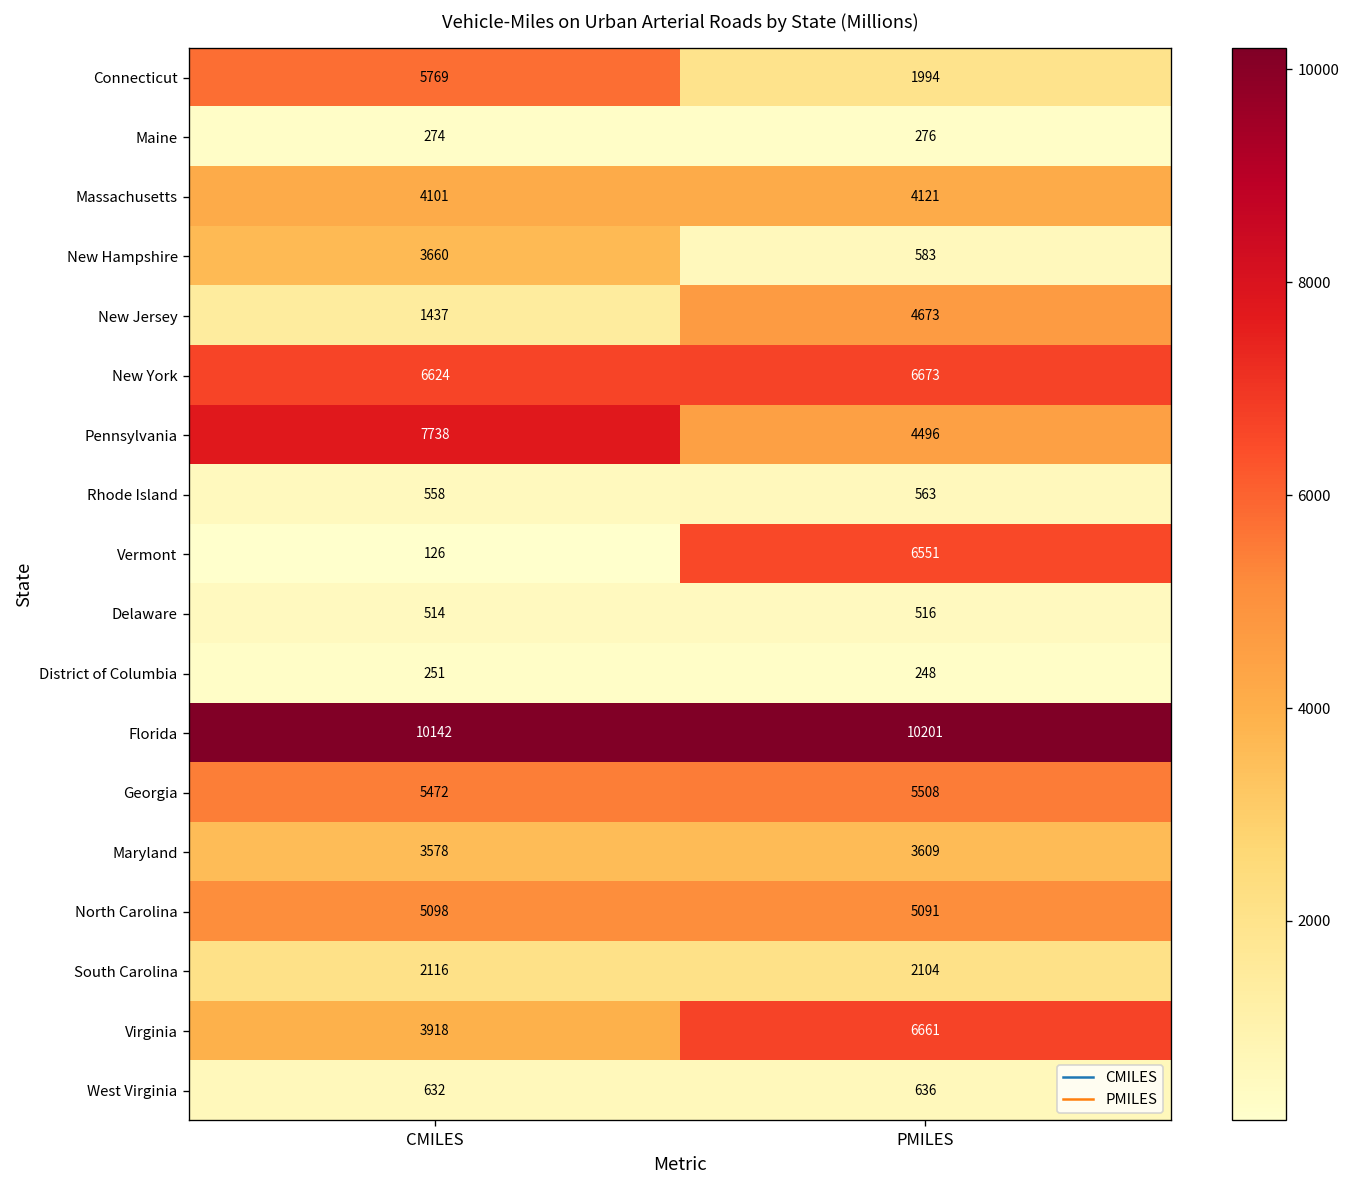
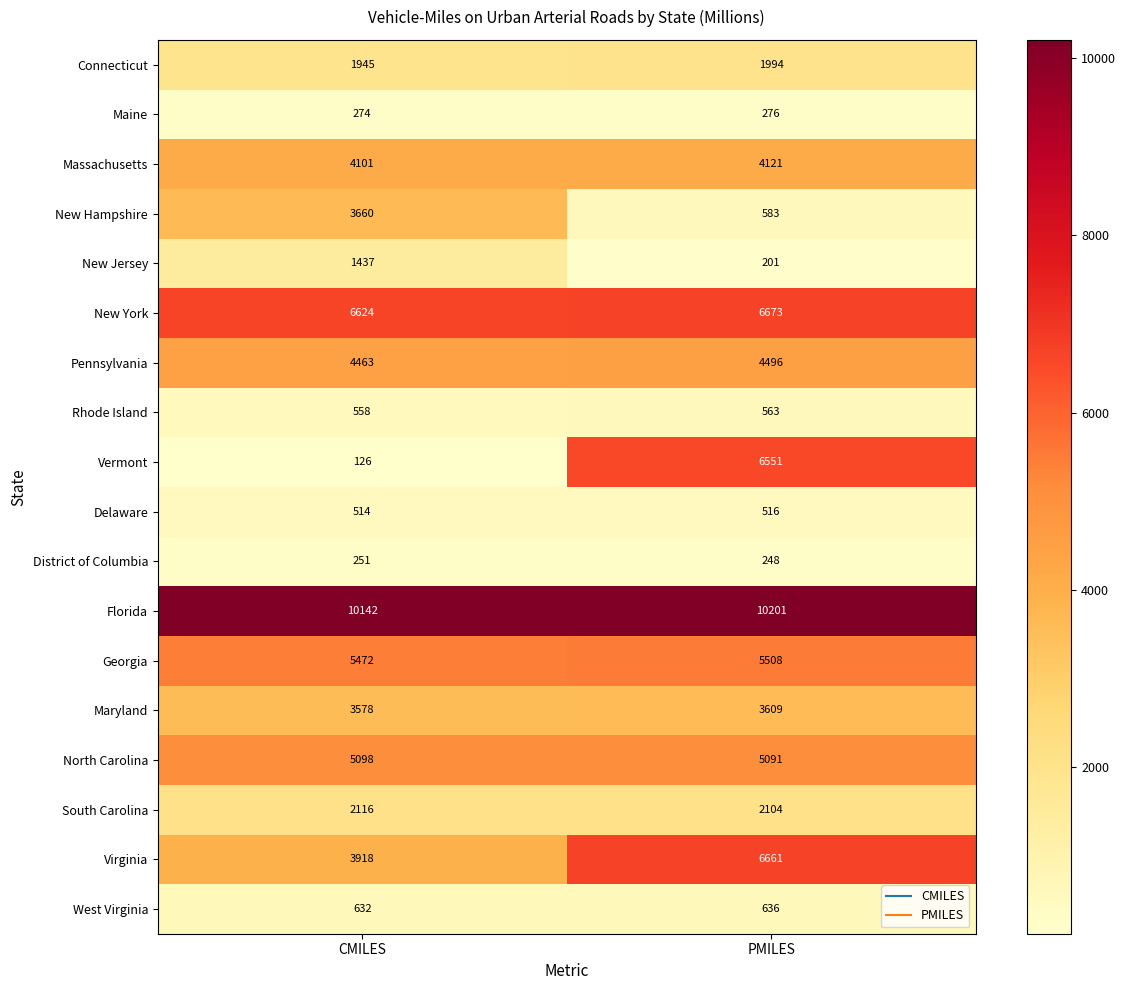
Connecticut, CMILES: 5769 -> 1945
New Jersey, PMILES: 4673 -> 201
Pennsylvania, CMILES: 7738 -> 4463
